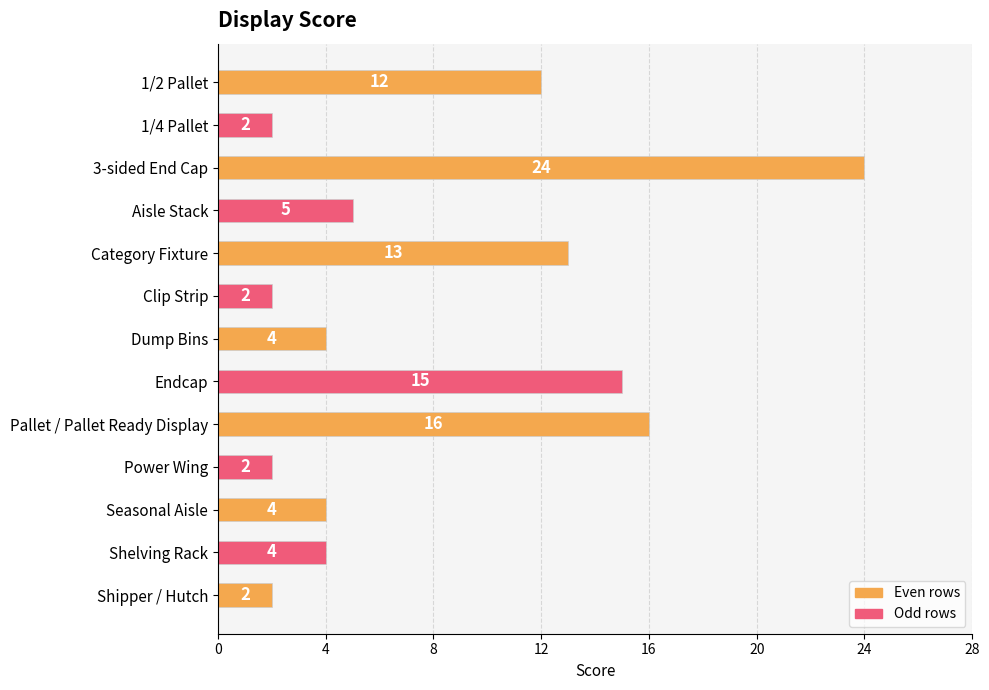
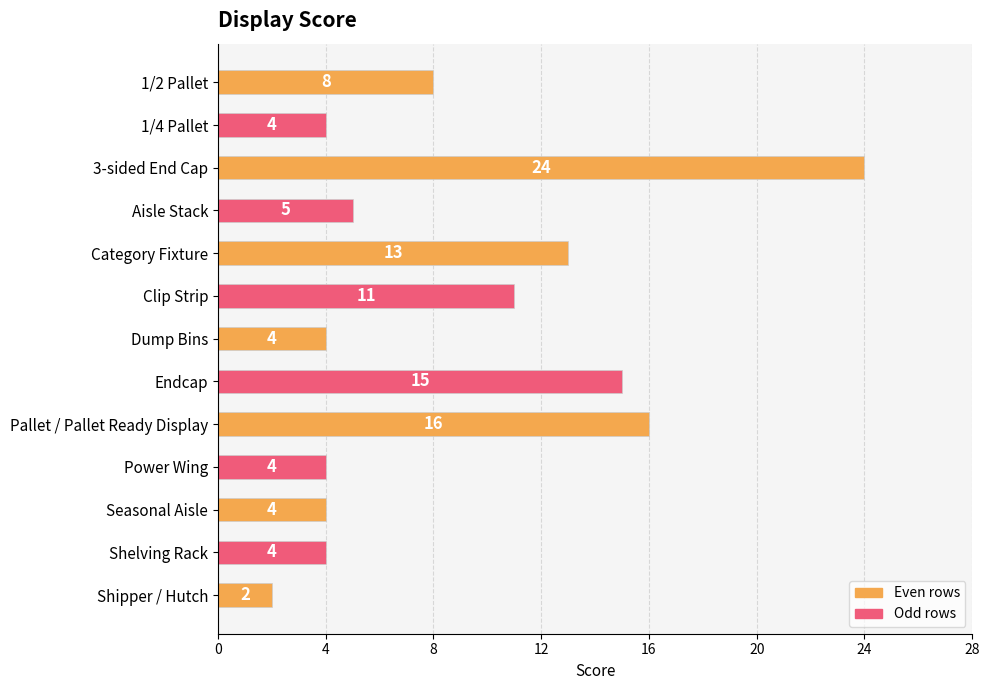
1/2 Pallet: 12 -> 8
1/4 Pallet: 2 -> 4
Clip Strip: 2 -> 11
Power Wing: 2 -> 4
